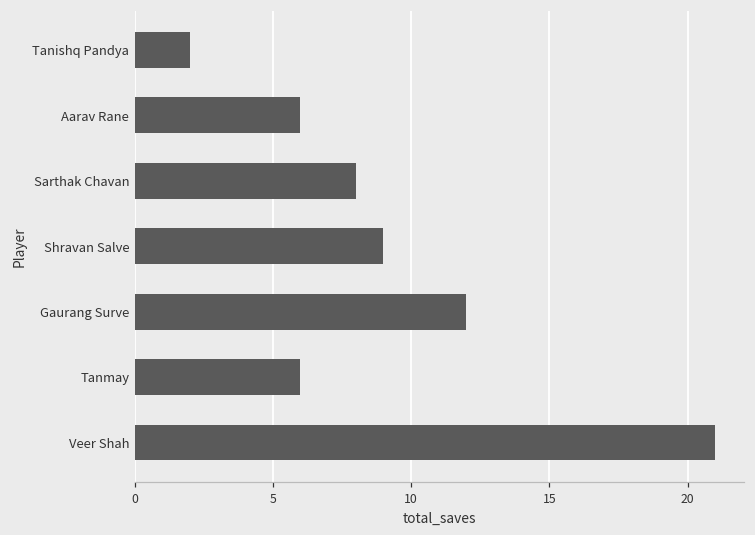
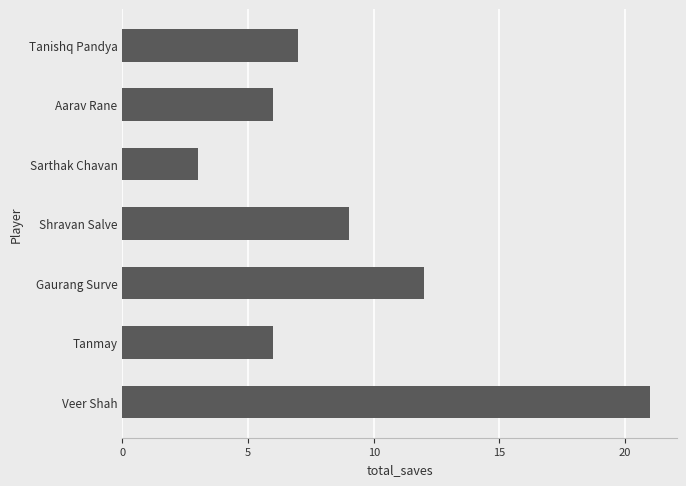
Tanishq Pandya: 2 -> 7
Sarthak Chavan: 8 -> 3
